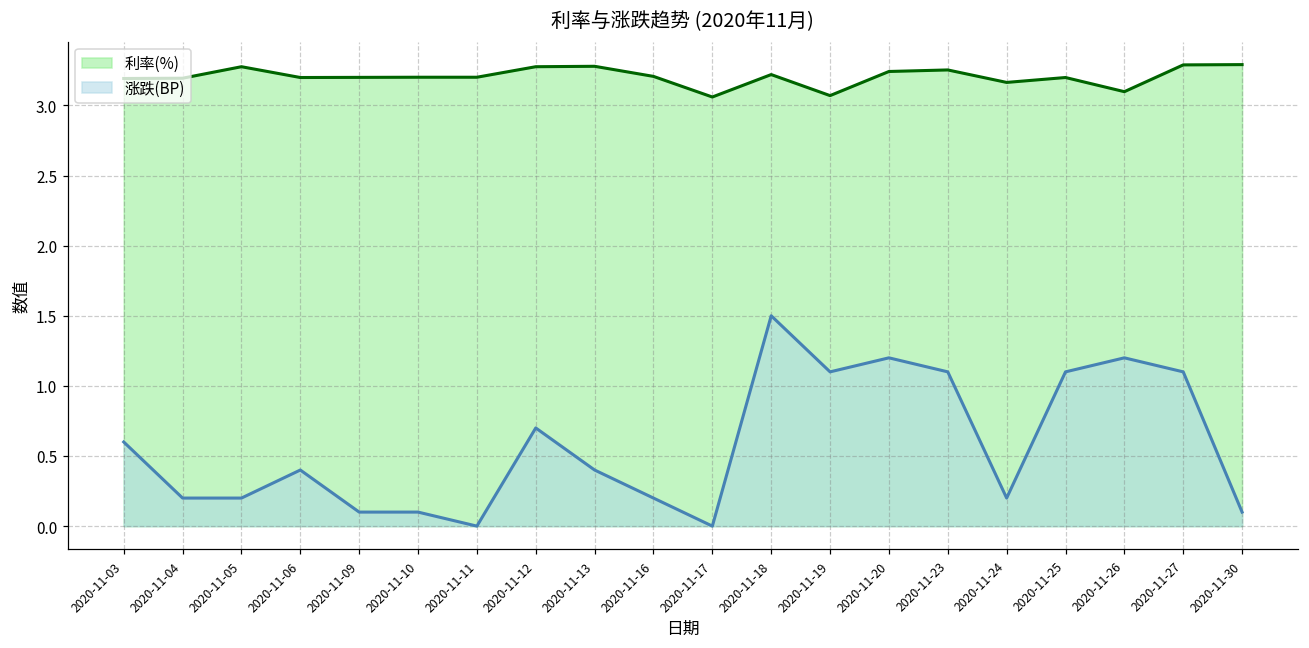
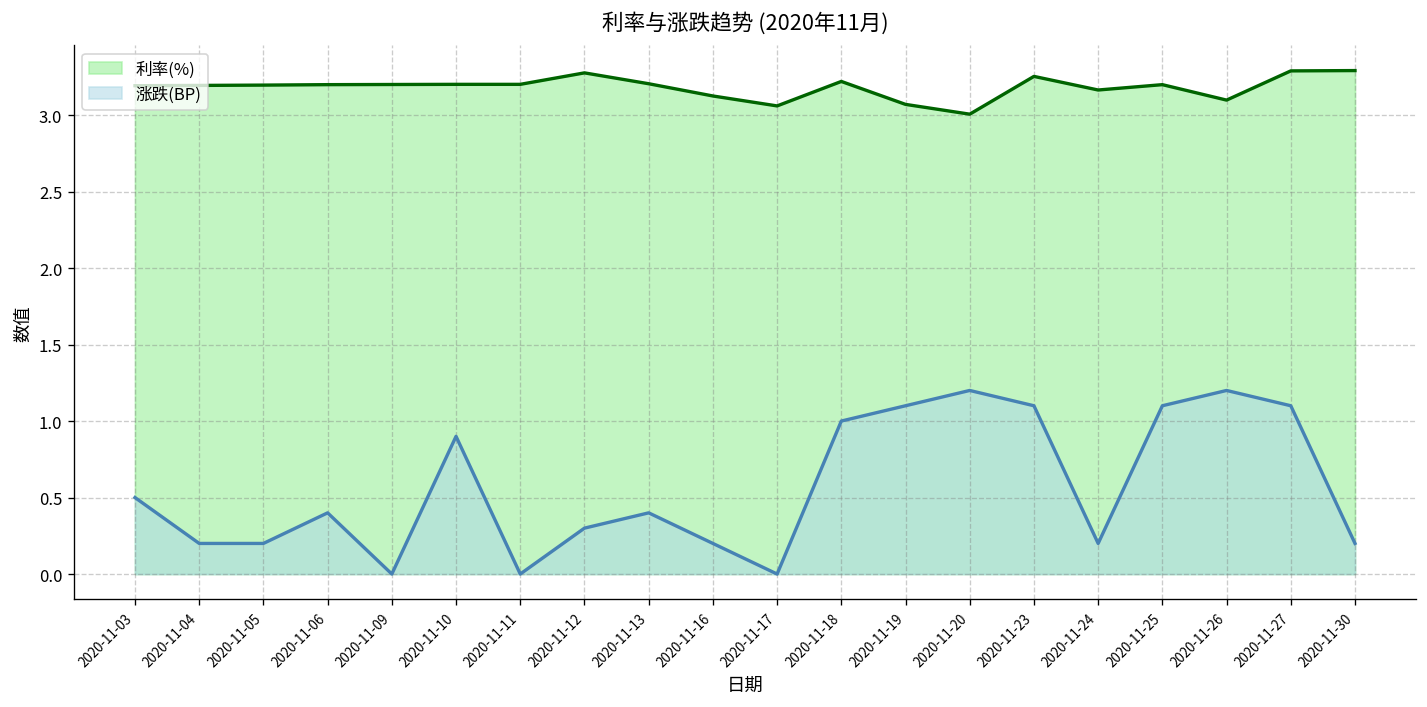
涨跌(BP), 2020-11-03: 0.6 -> 0.5
利率(%), 2020-11-05: 3.28 -> 3.20
涨跌(BP), 2020-11-09: 0.1 -> 0.0
涨跌(BP), 2020-11-10: 0.1 -> 0.9
涨跌(BP), 2020-11-12: 0.7 -> 0.3
利率(%), 2020-11-13: 3.28 -> 3.21
利率(%), 2020-11-16: 3.21 -> 3.13
涨跌(BP), 2020-11-18: 1.5 -> 1.0
利率(%), 2020-11-20: 3.24 -> 3.01
涨跌(BP), 2020-11-30: 0.1 -> 0.2
